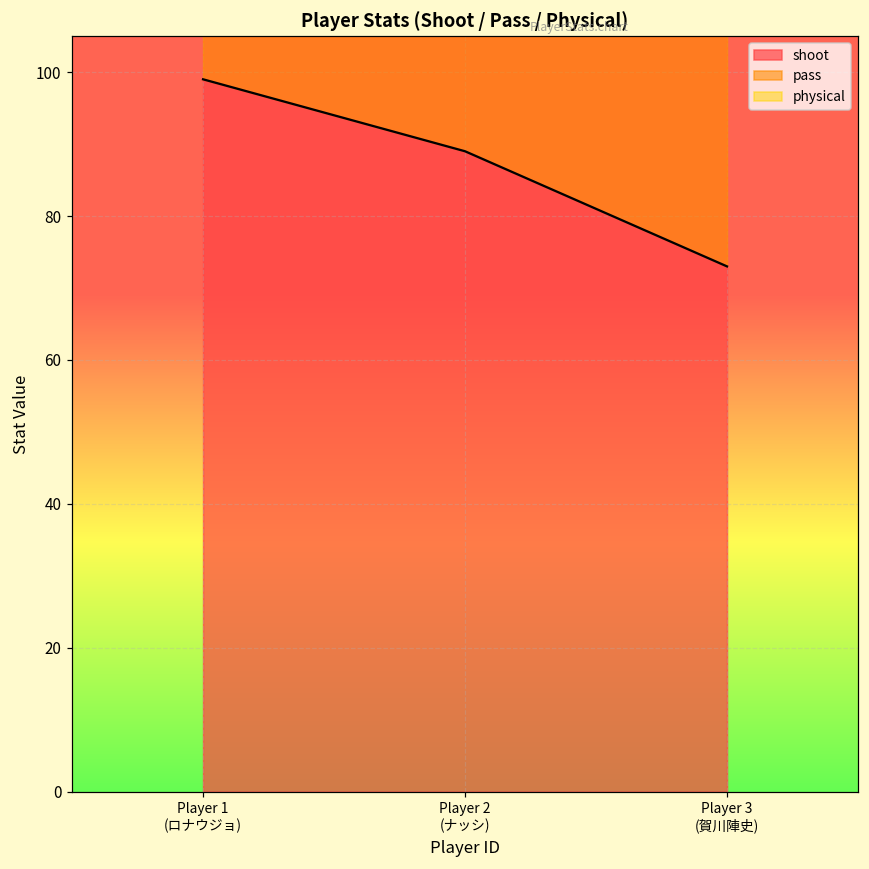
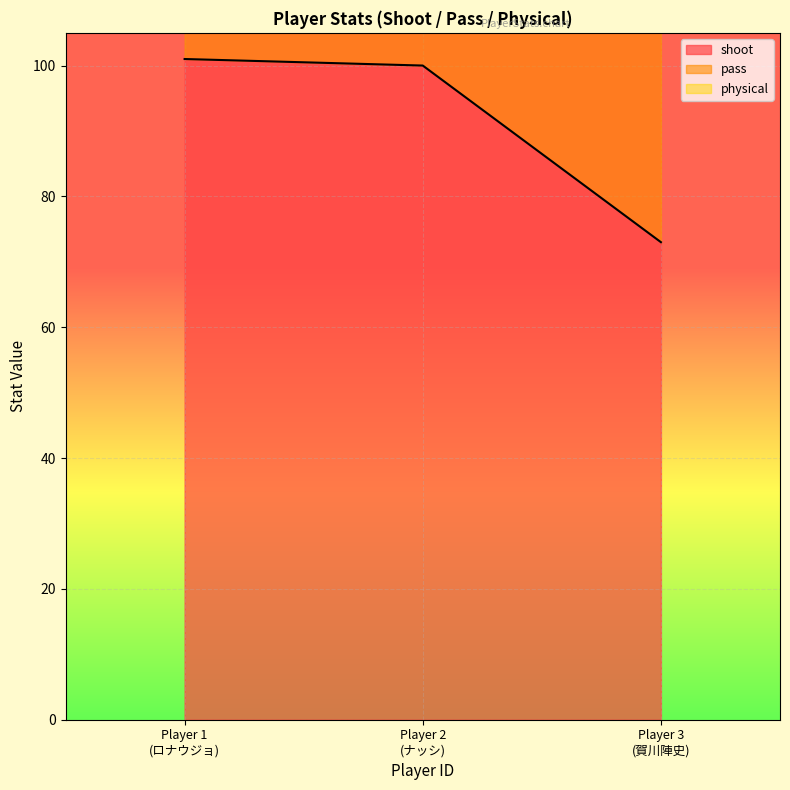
shoot, Player 1 (ロナウジョ): 99 -> 101
shoot, Player 2 (ナッシ): 89 -> 100
